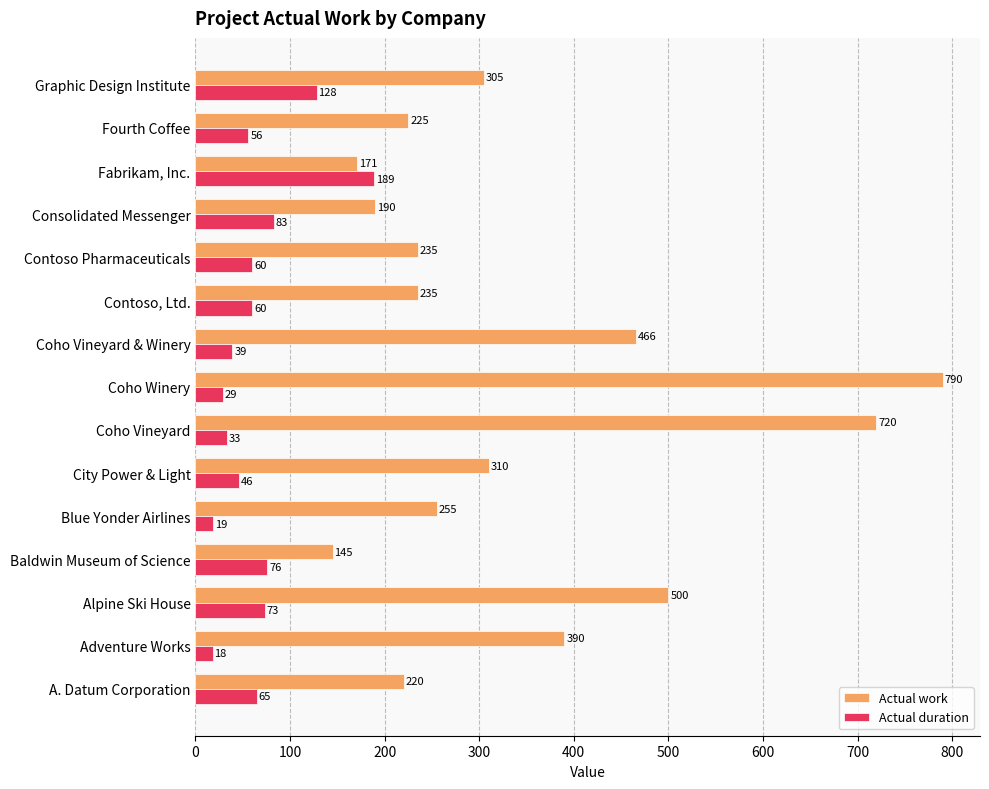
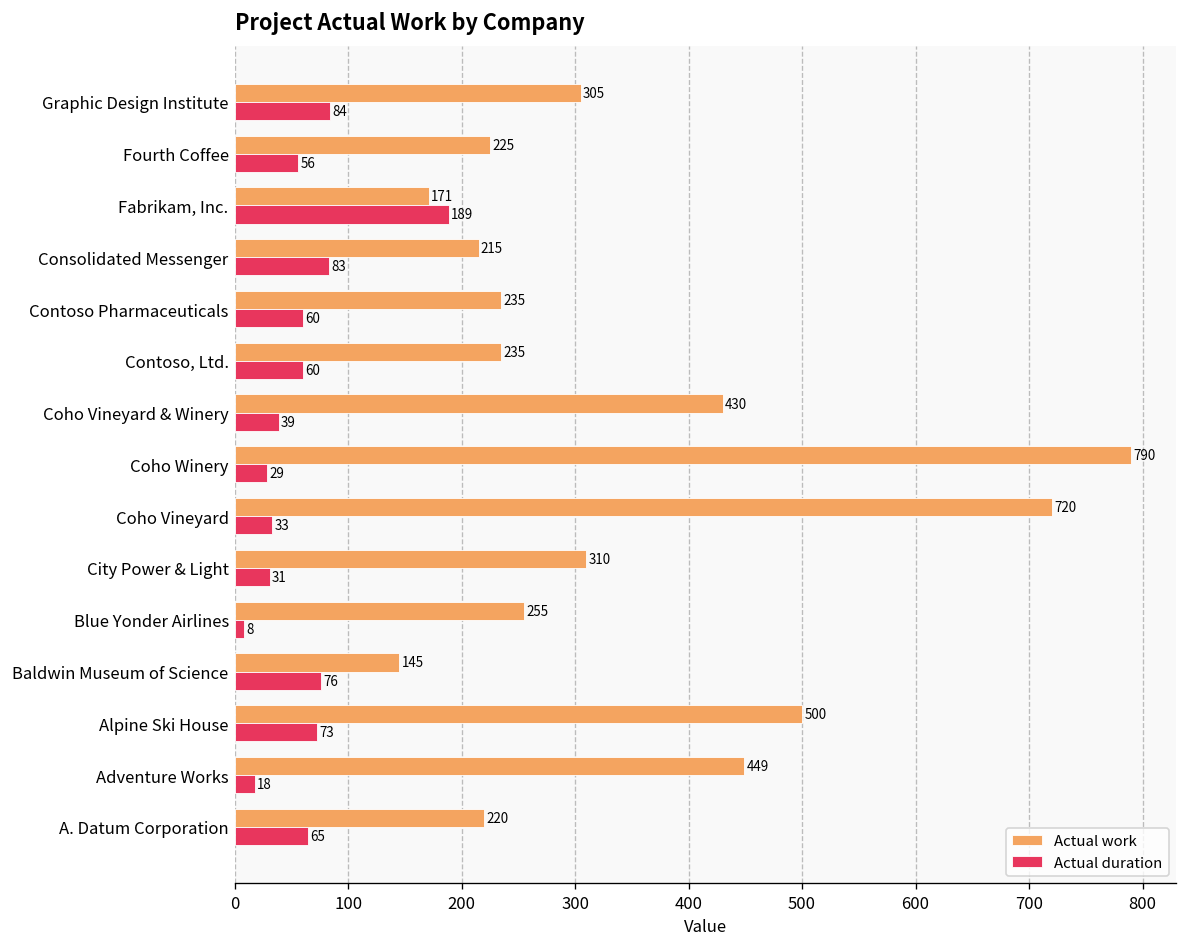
Actual duration, Graphic Design Institute: 128 -> 84
Actual work, Consolidated Messenger: 190 -> 215
Actual work, Coho Vineyard & Winery: 466 -> 430
Actual duration, City Power & Light: 46 -> 31
Actual duration, Blue Yonder Airlines: 19 -> 8
Actual work, Adventure Works: 390 -> 449
